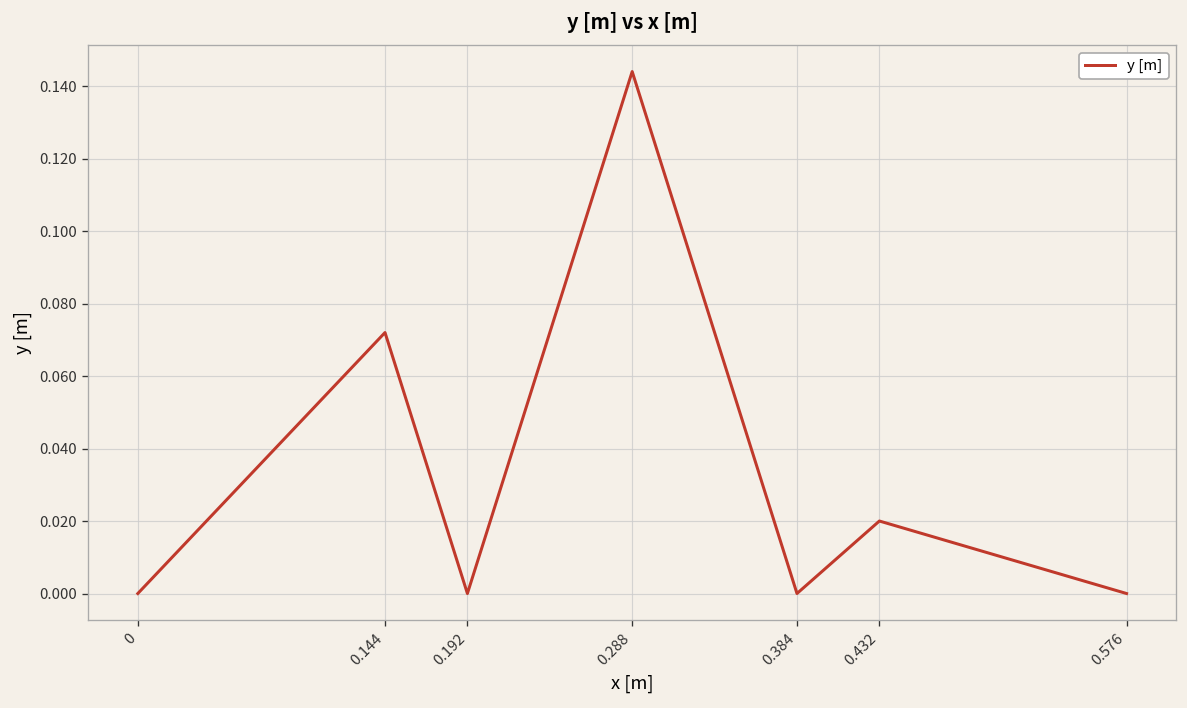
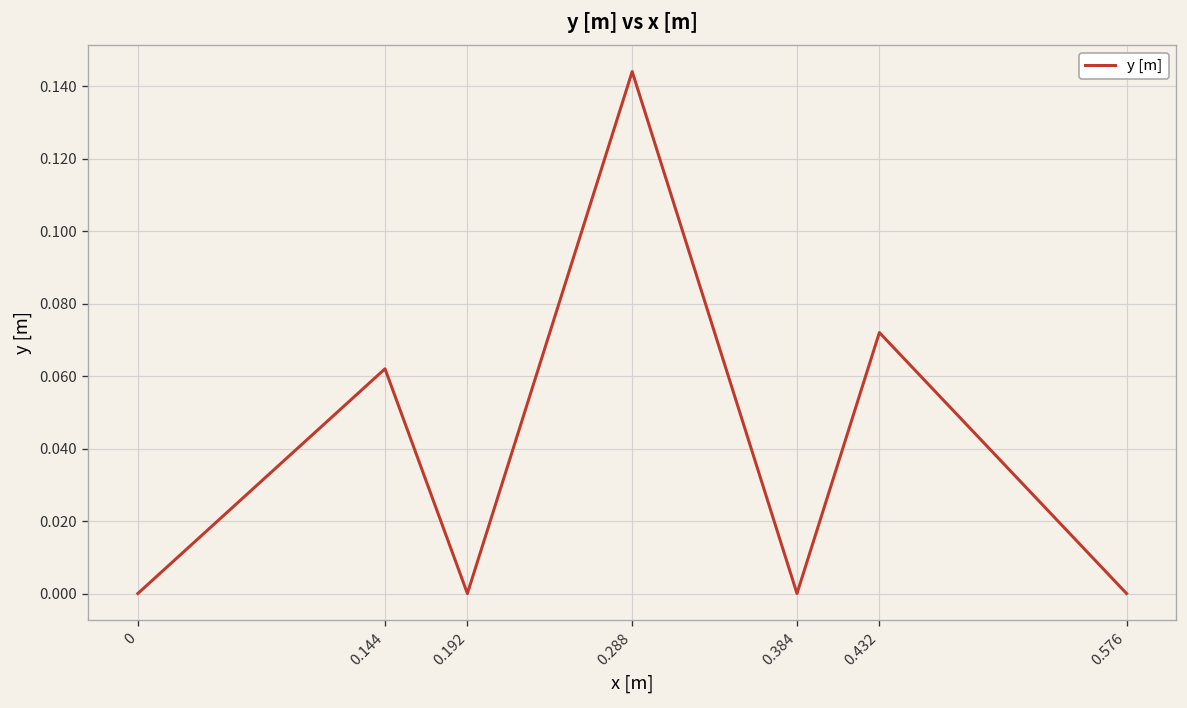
0.144: 0.072 -> 0.062
0.432: 0.020 -> 0.072
